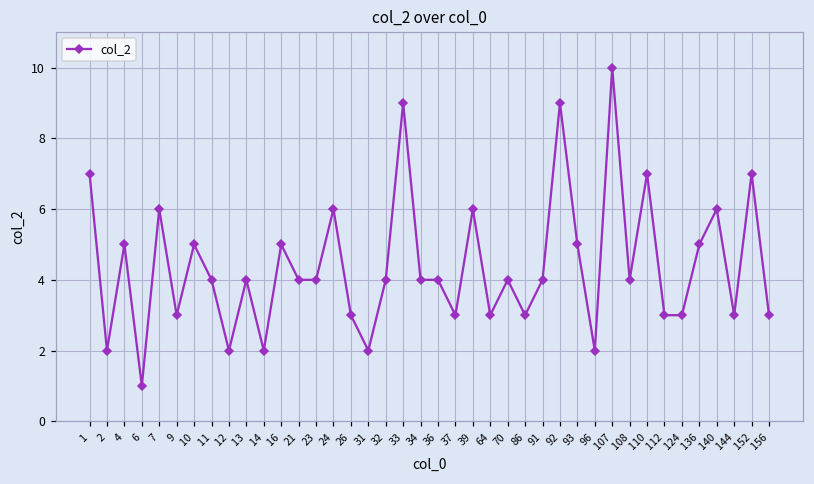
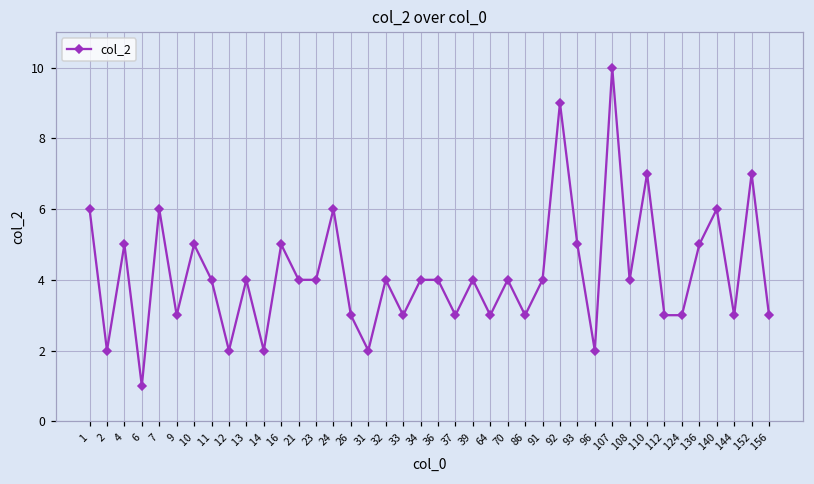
1: 7 -> 6
33: 9 -> 3
39: 6 -> 4
